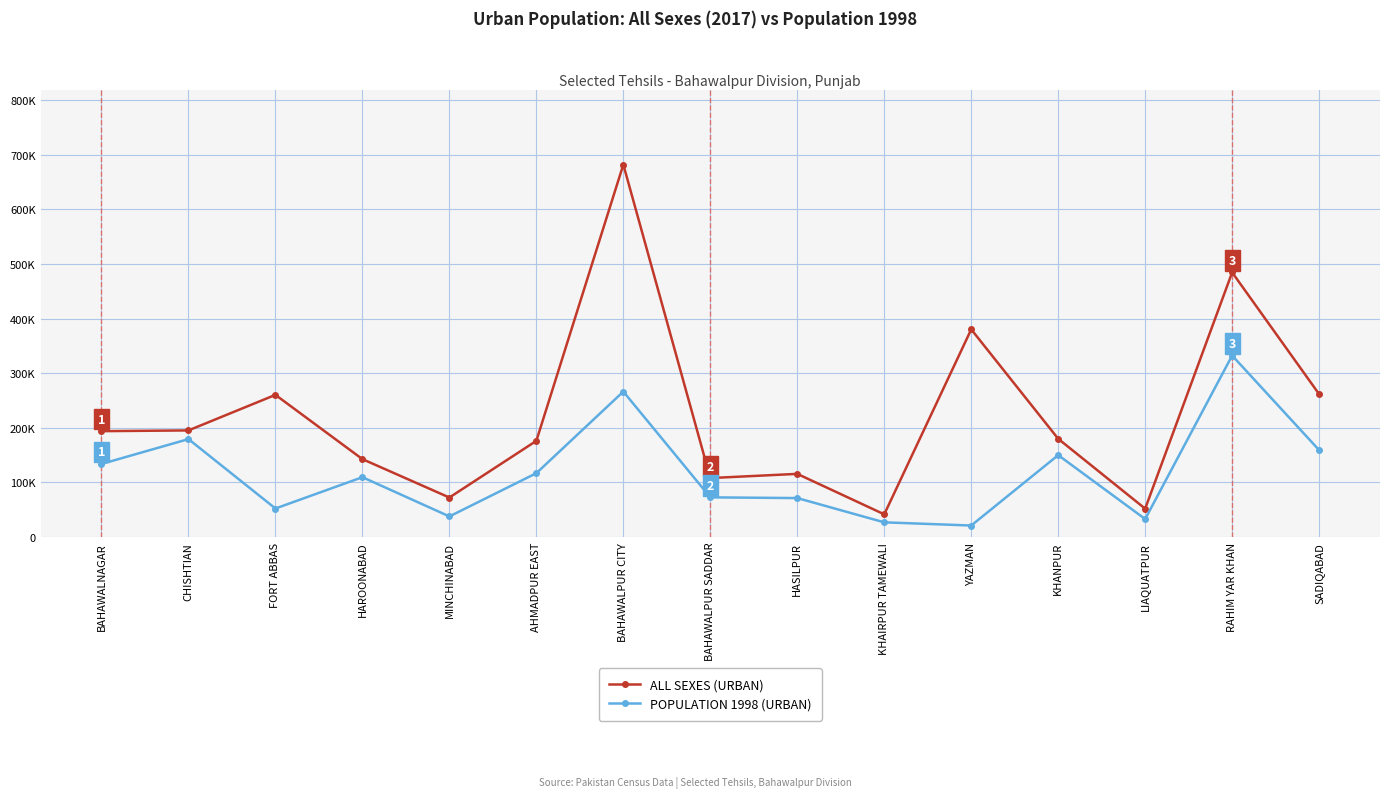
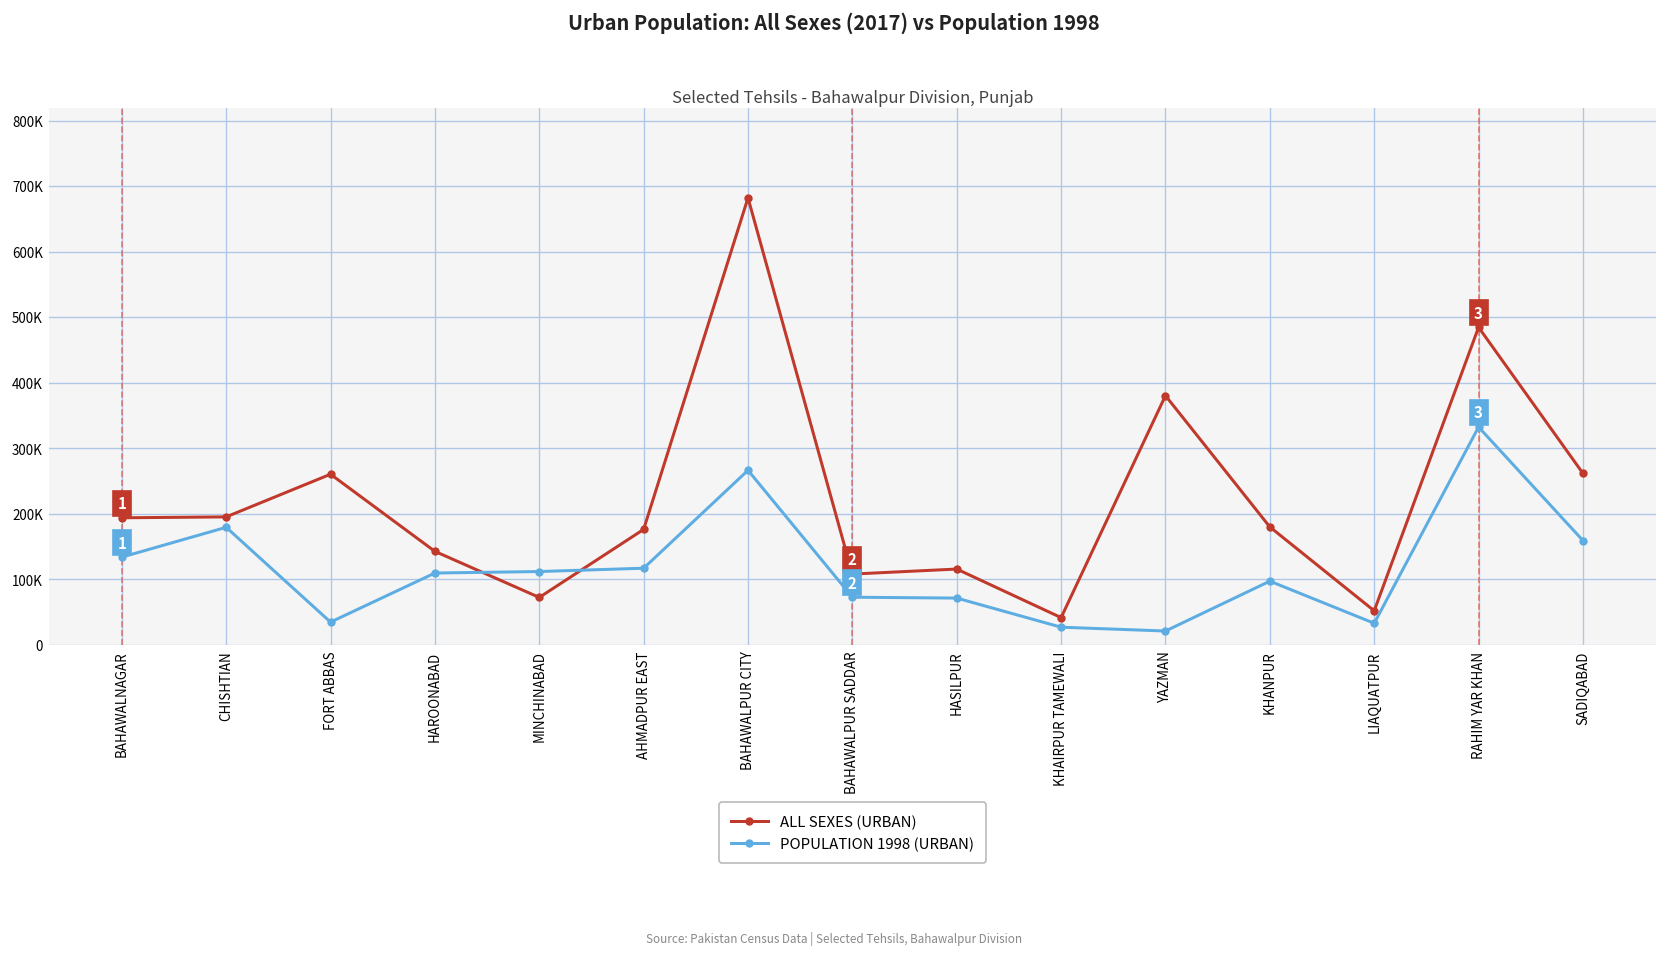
POPULATION 1998 (URBAN), FORT ABBAS: 50000 -> 30000
POPULATION 1998 (URBAN), MINCHINABAD: 40000 -> 110000
POPULATION 1998 (URBAN), KHANPUR: 150000 -> 100000
